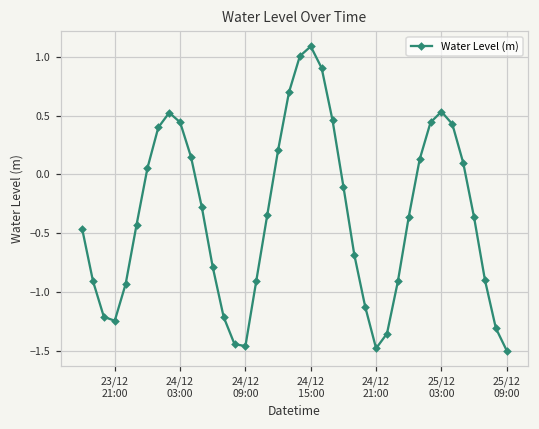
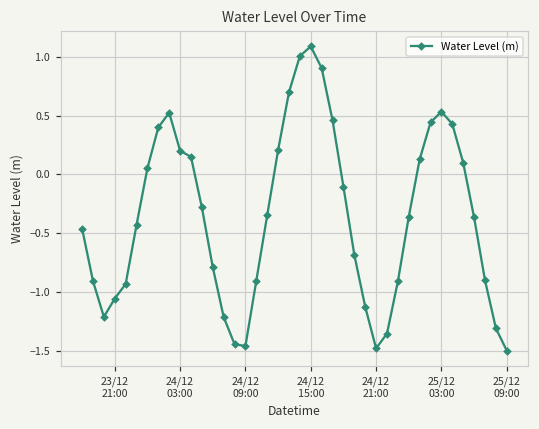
23/12 21:00: -1.24 -> -1.06
24/12 03:00: 0.44 -> 0.20
